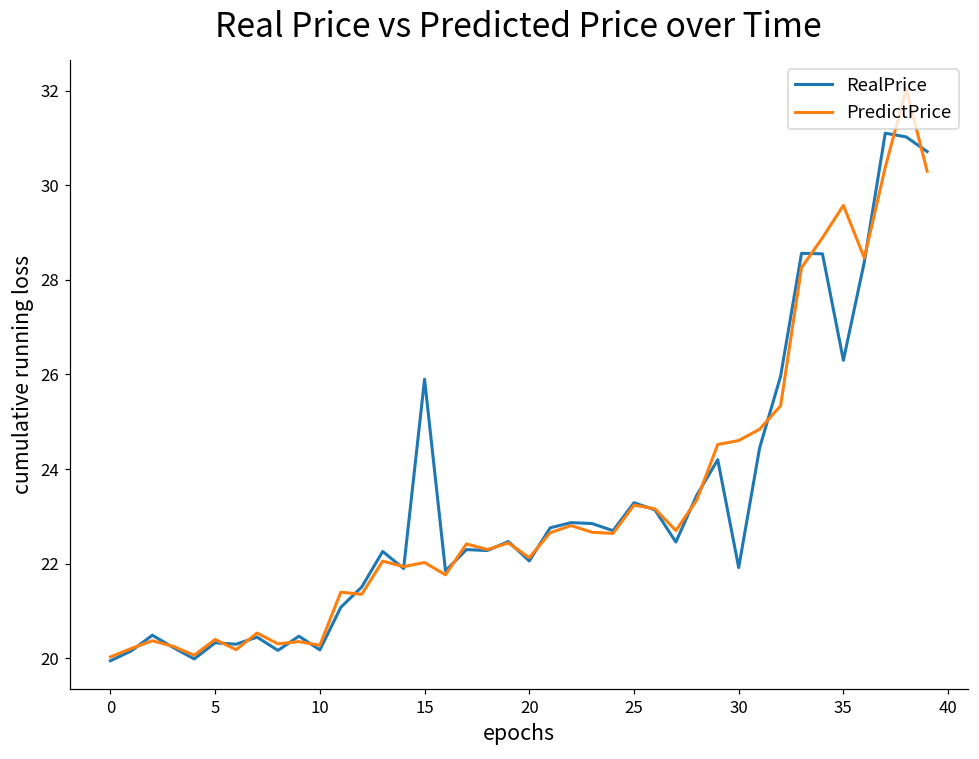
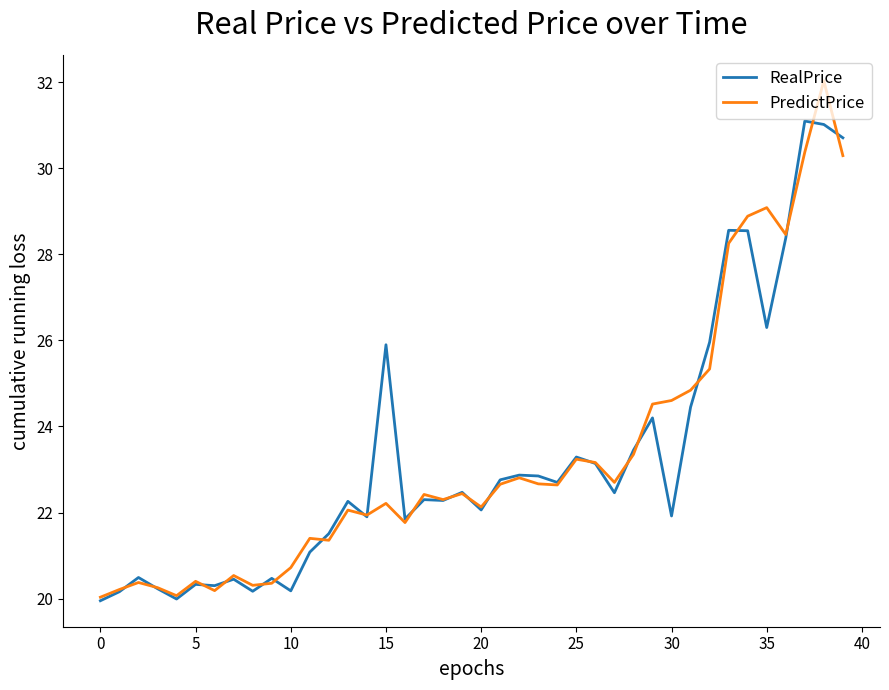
PredictPrice, 10: 20.3 -> 20.7
PredictPrice, 15: 22.0 -> 22.2
PredictPrice, 35: 29.6 -> 29.1
